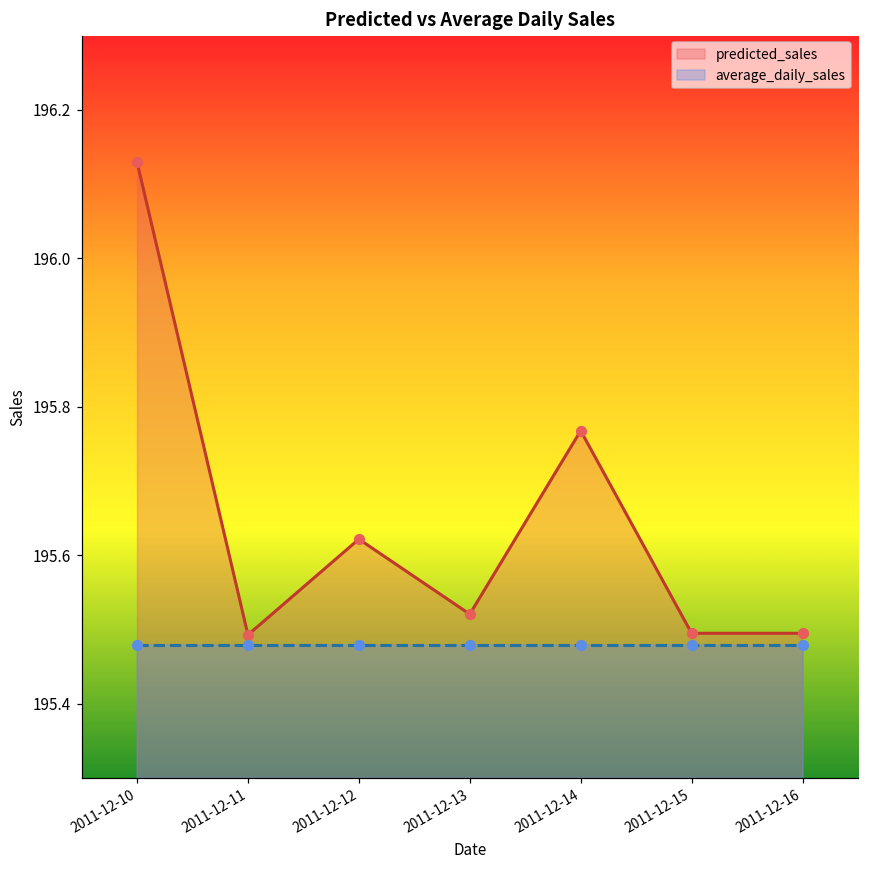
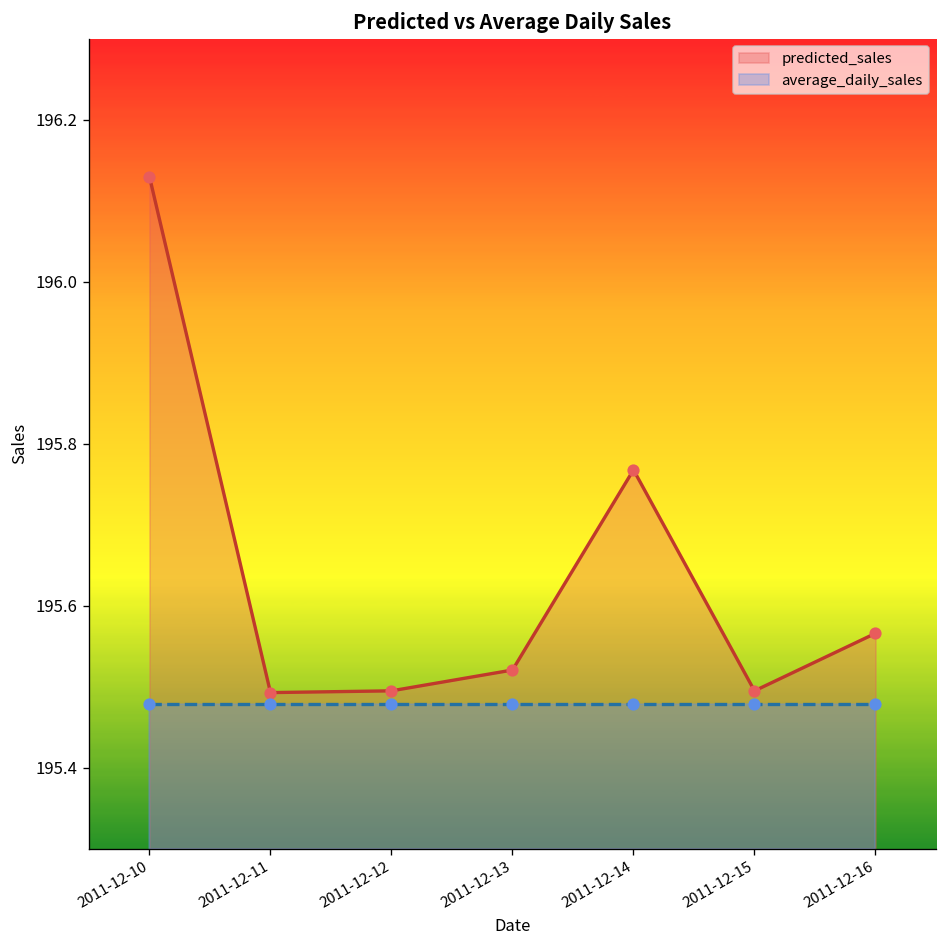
predicted_sales, 2011-12-12: 195.62 -> 195.49
predicted_sales, 2011-12-16: 195.49 -> 195.57
